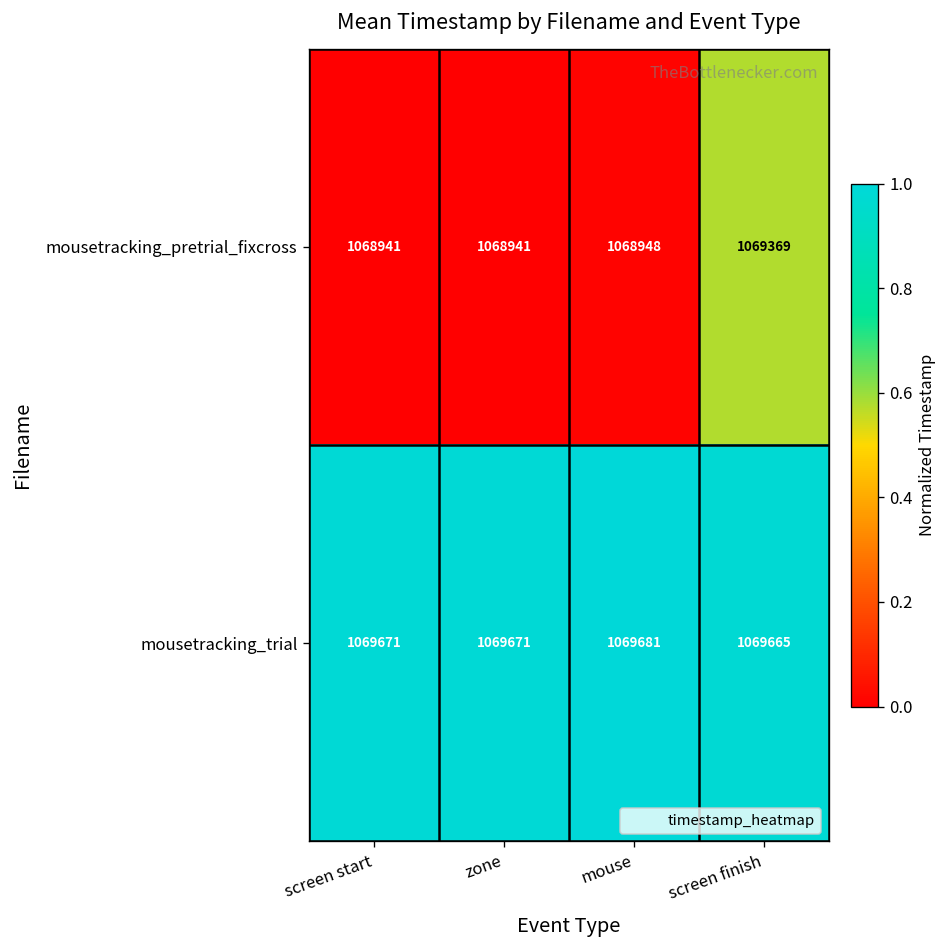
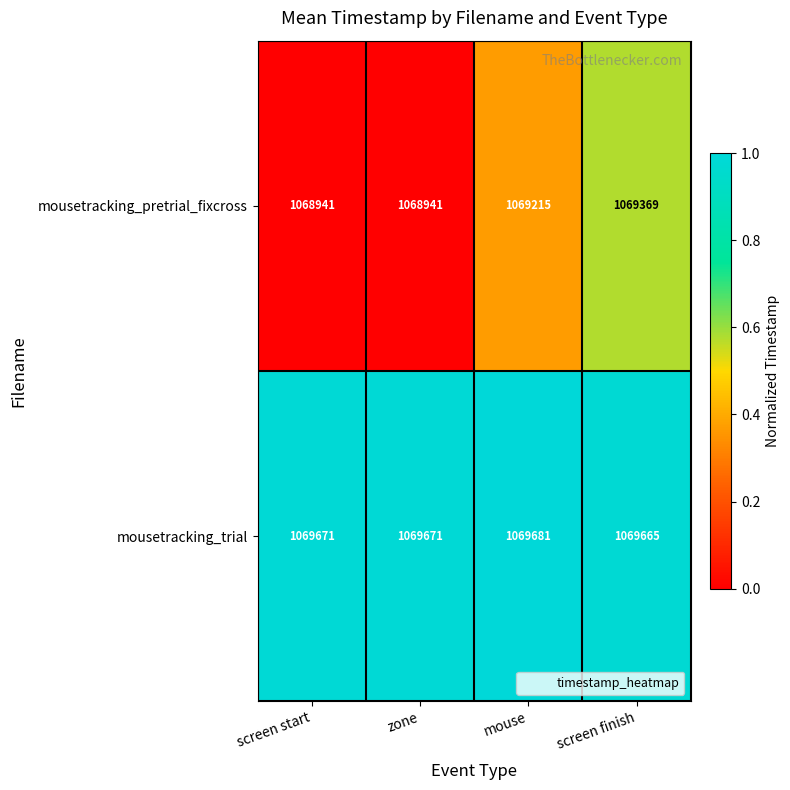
mousetracking_pretrial_fixcross, mouse: 1068948 -> 1069215
